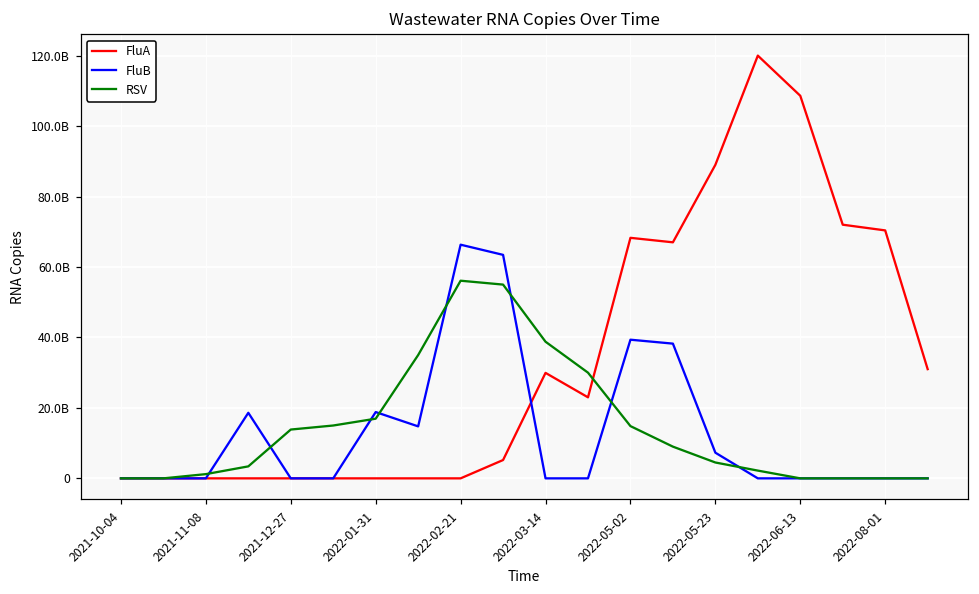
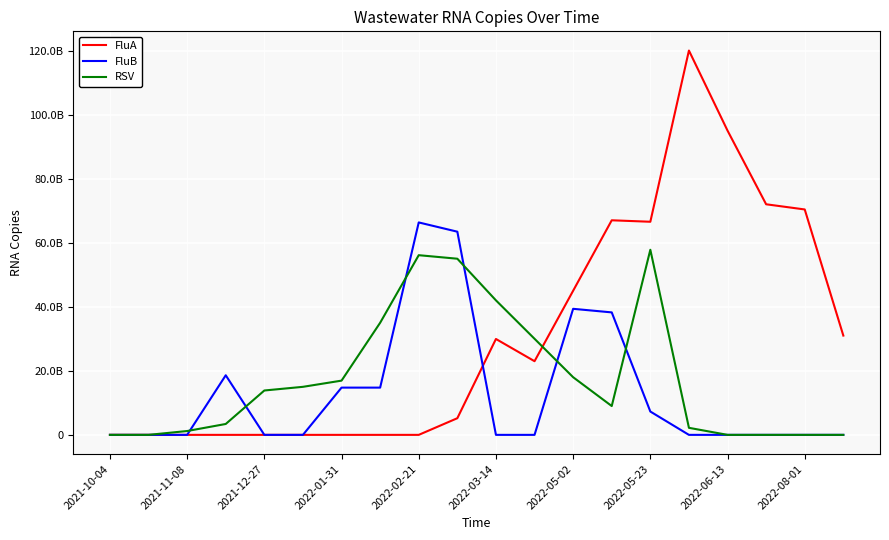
FluB, 2022-01-31: 19000000000 -> 15000000000
RSV, 2022-03-14: 39000000000 -> 42000000000
FluA, 2022-05-02: 68000000000 -> 45000000000
RSV, 2022-05-02: 15000000000 -> 18000000000
FluA, 2022-05-23: 89000000000 -> 67000000000
RSV, 2022-05-23: 5000000000 -> 58000000000
FluA, 2022-06-13: 109000000000 -> 95000000000
